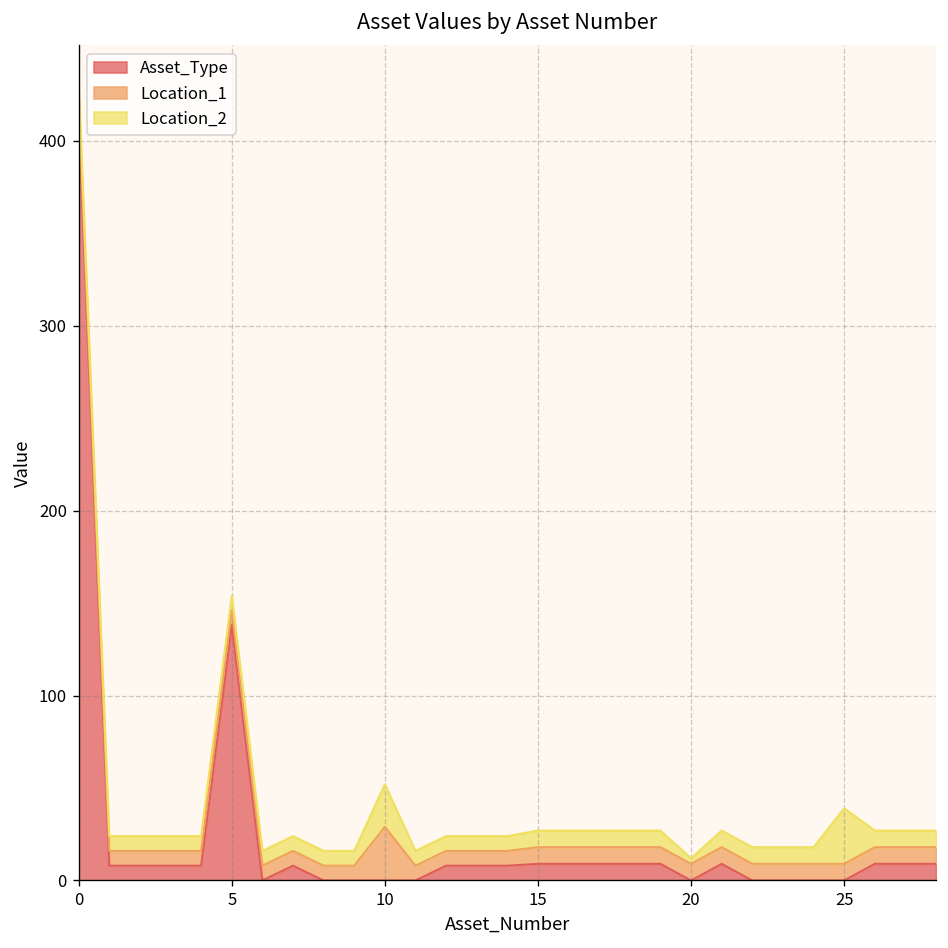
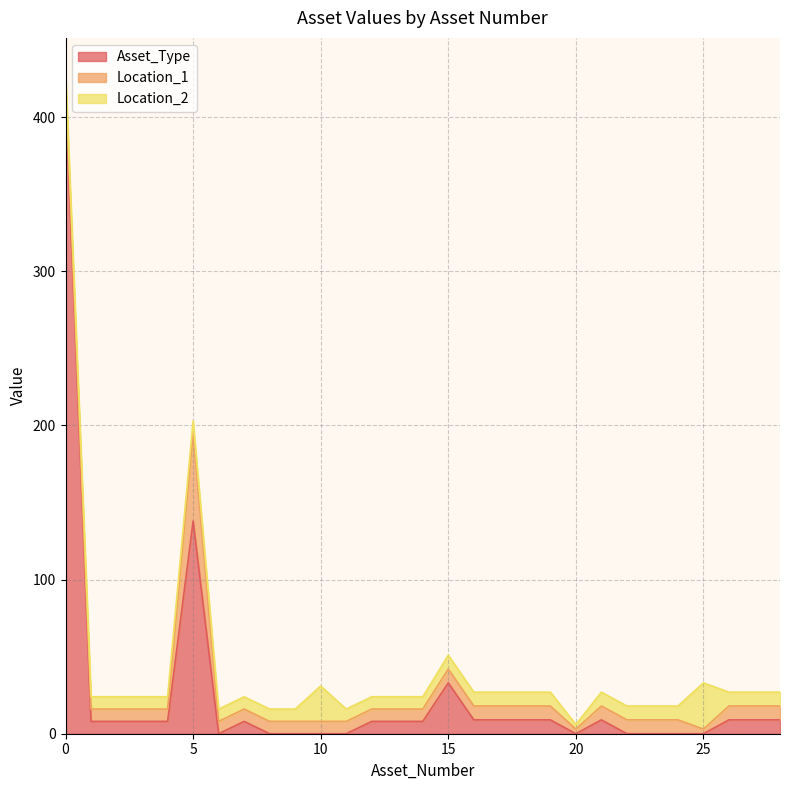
Location_1, 5: 8 -> 57
Location_1, 10: 29 -> 8
Asset_Type, 15: 9 -> 33
Location_1, 20: 9 -> 3
Location_1, 25: 9 -> 3
